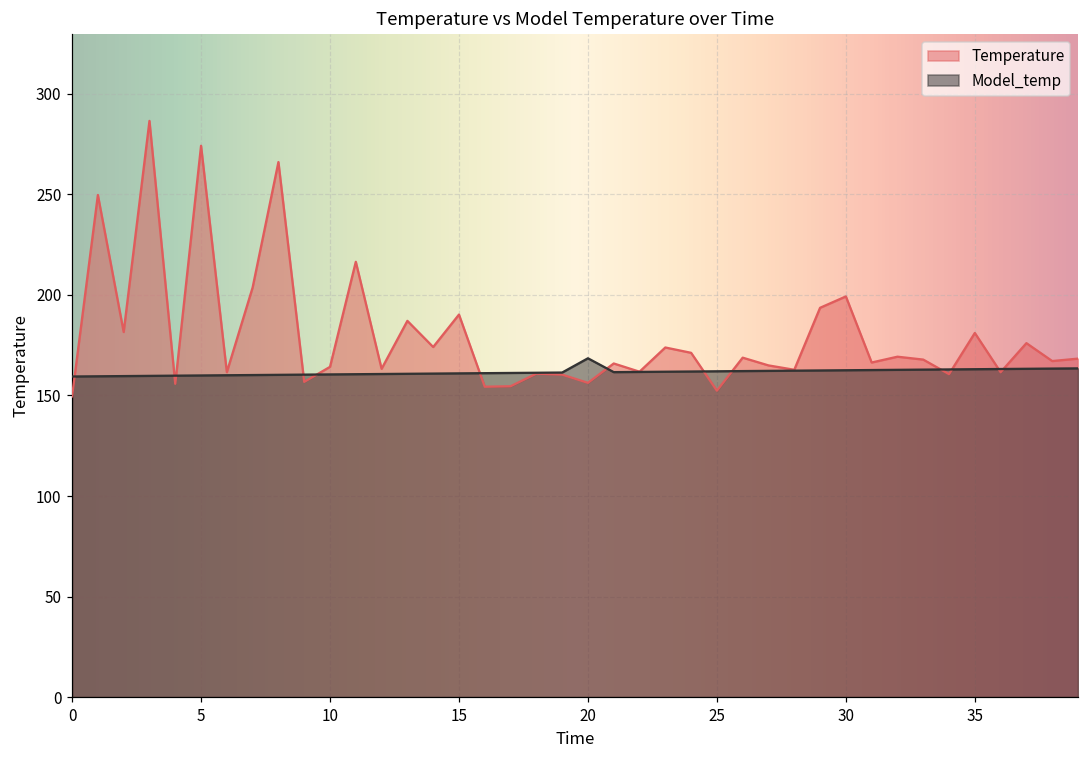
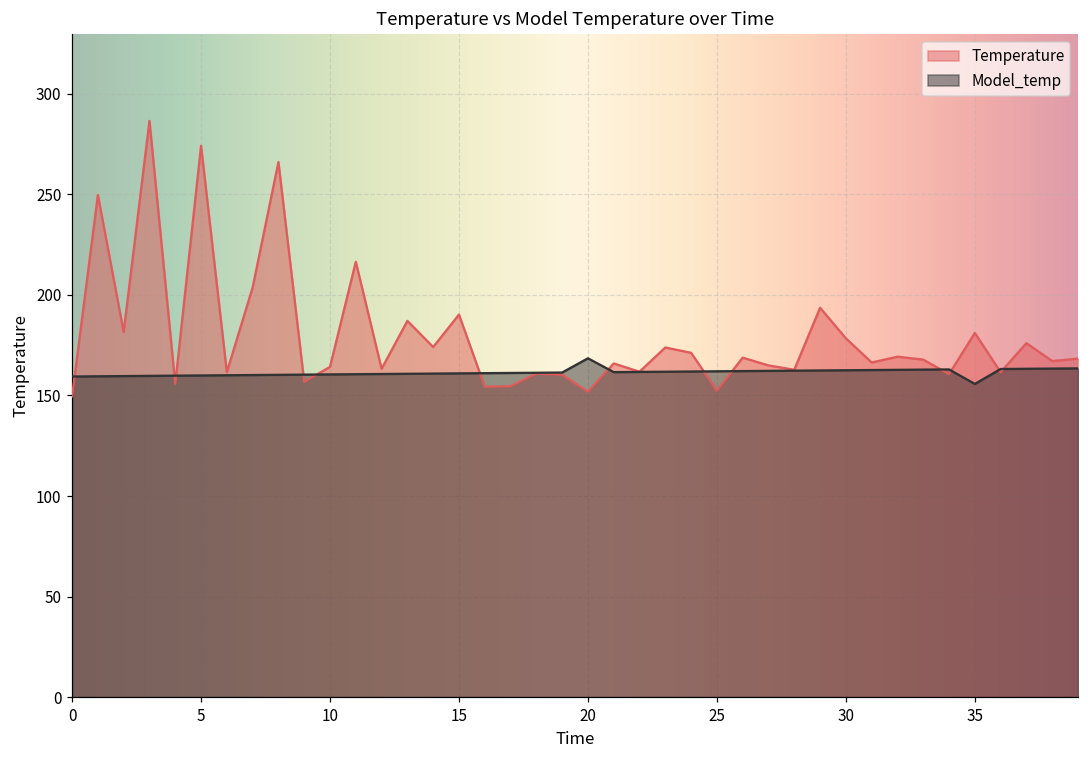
Temperature, 20: 156 -> 152
Temperature, 30: 199 -> 178
Model_temp, 35: 163 -> 156
